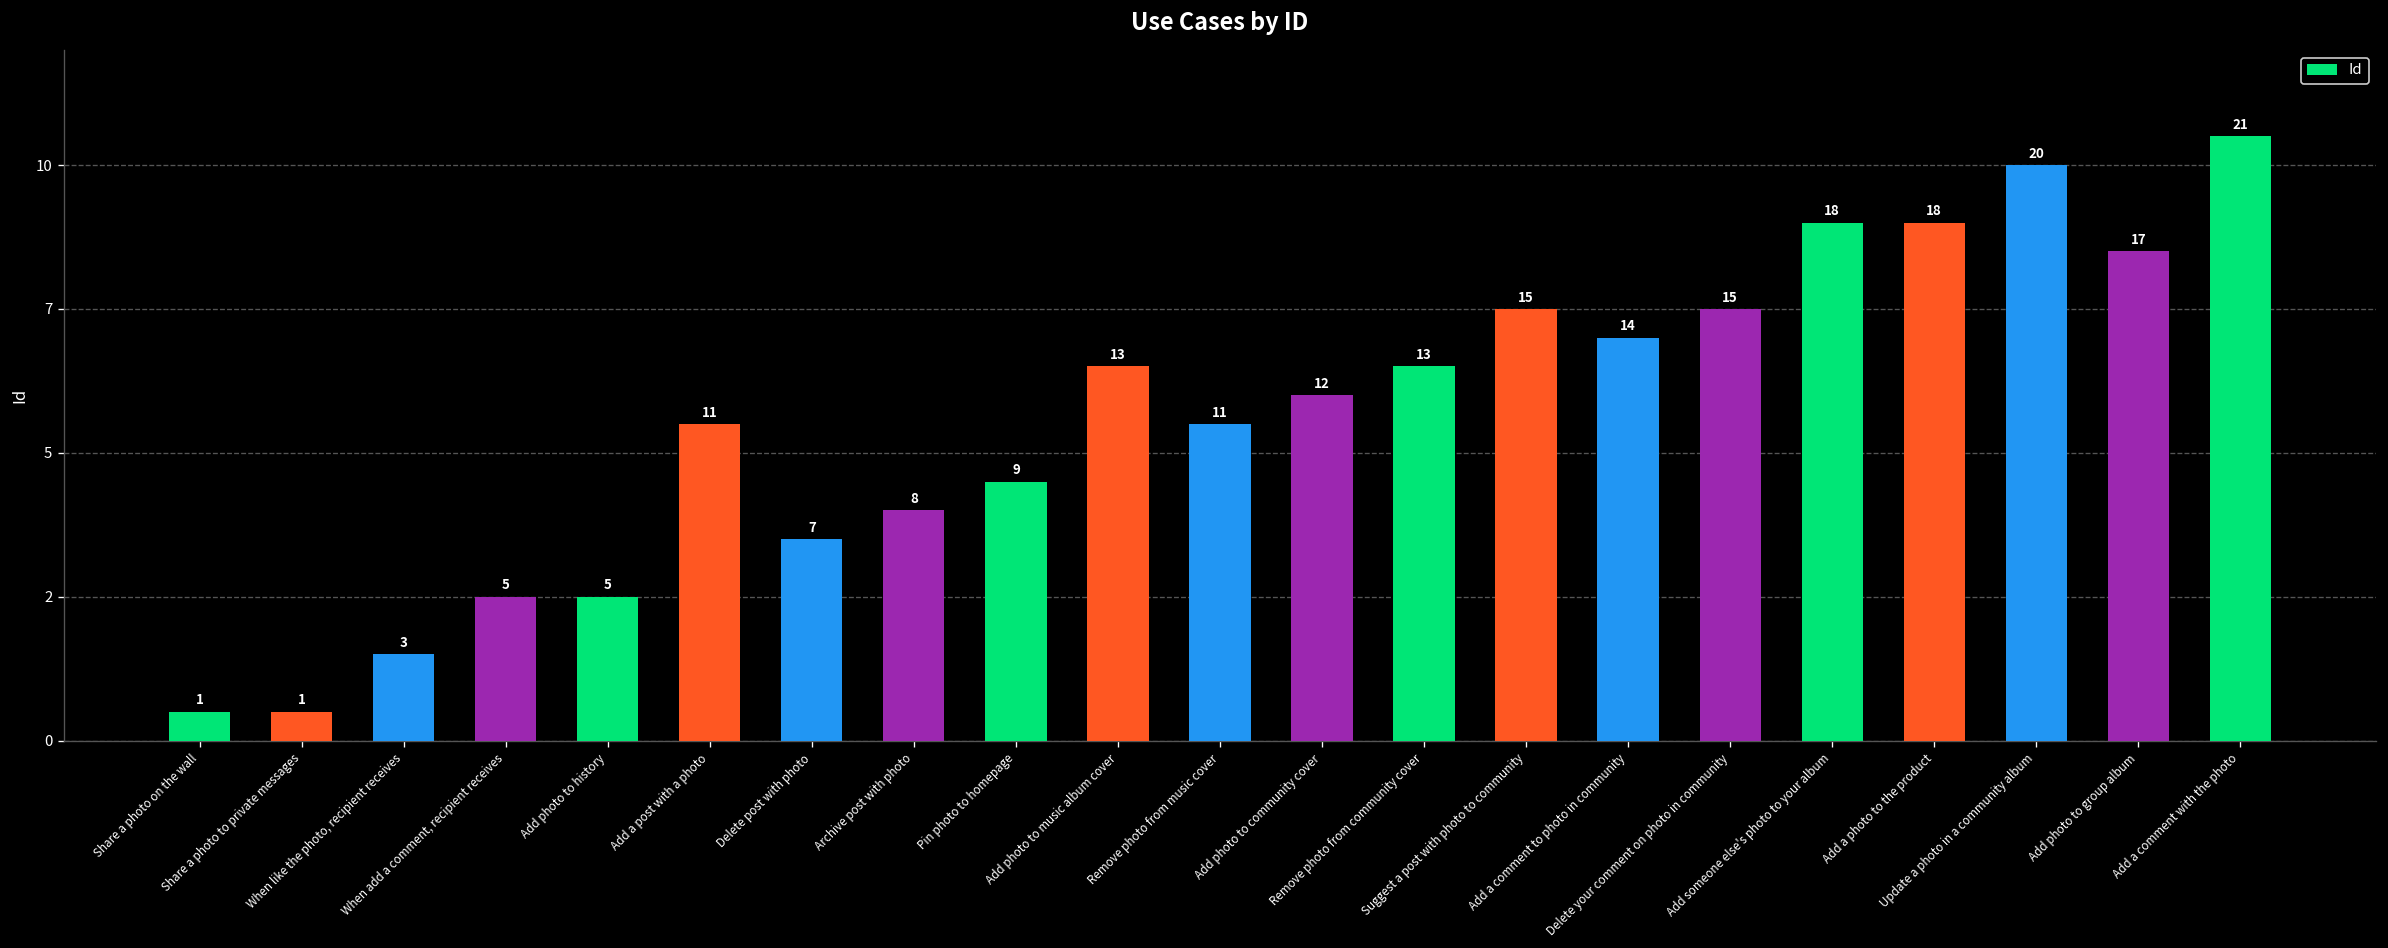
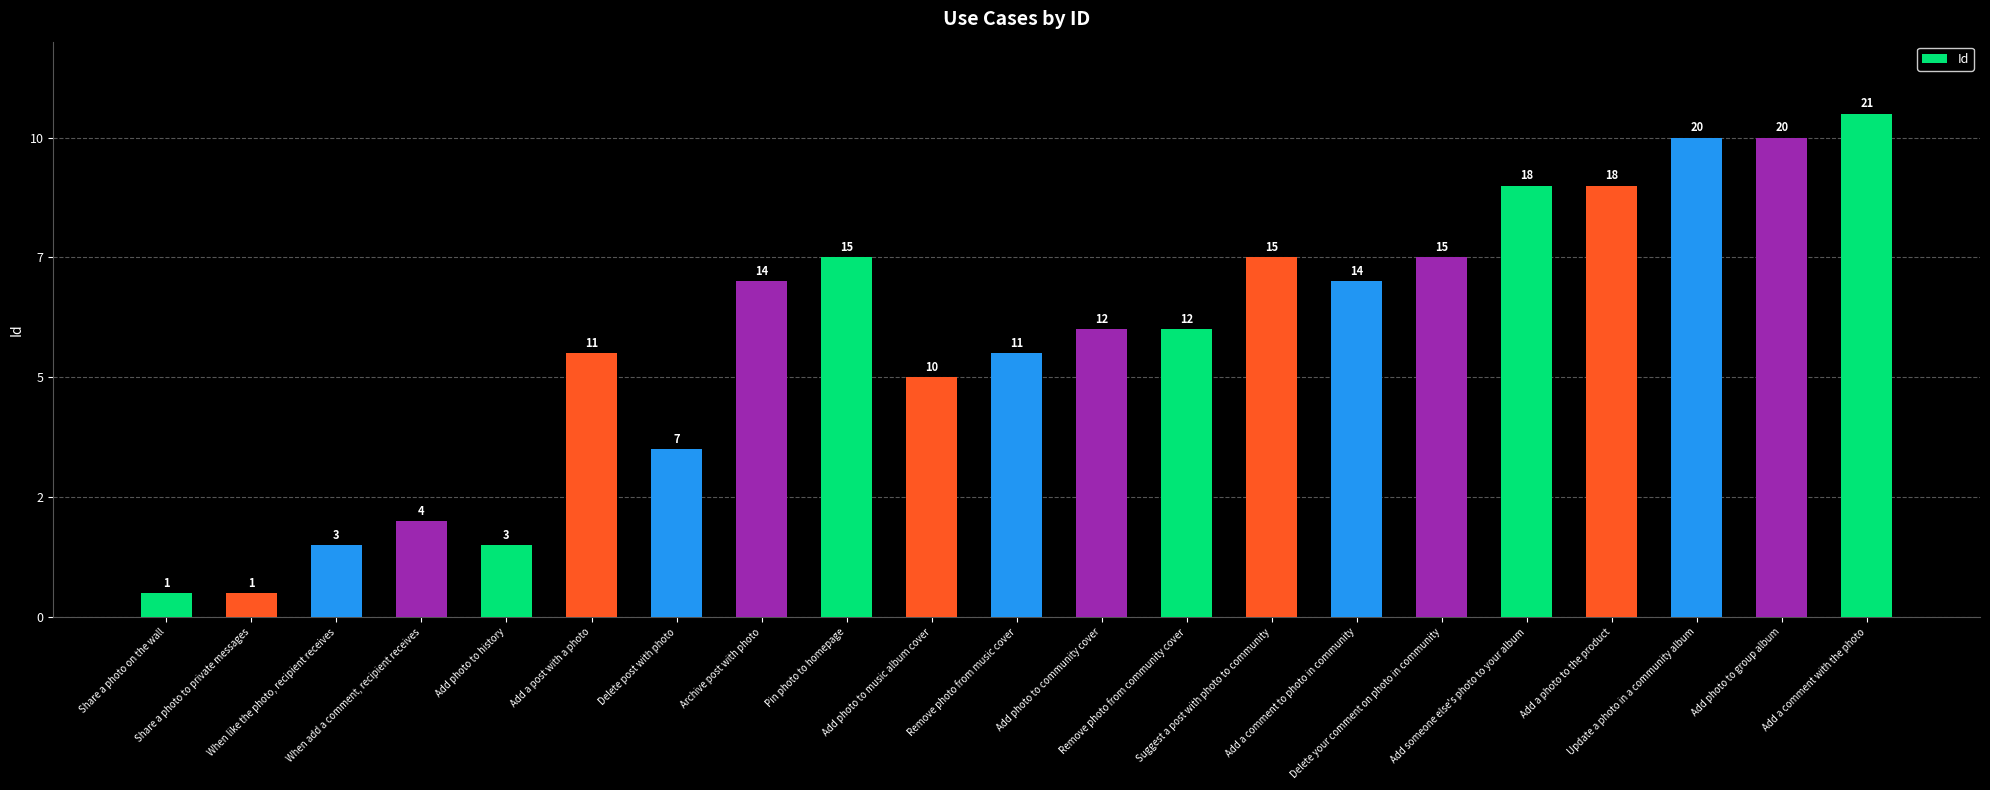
When add a comment, recipient receives: 5 -> 4
Add photo to history: 5 -> 3
Archive post with photo: 8 -> 14
Pin photo to homepage: 9 -> 15
Add photo to music album cover: 13 -> 10
Remove photo from community cover: 13 -> 12
Add photo to group album: 17 -> 20
